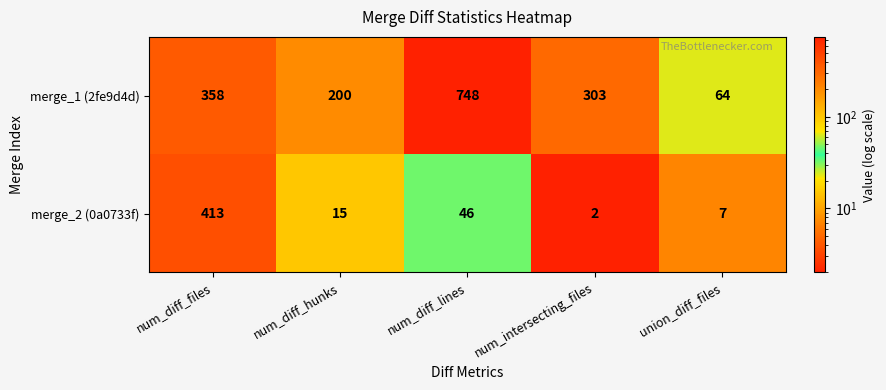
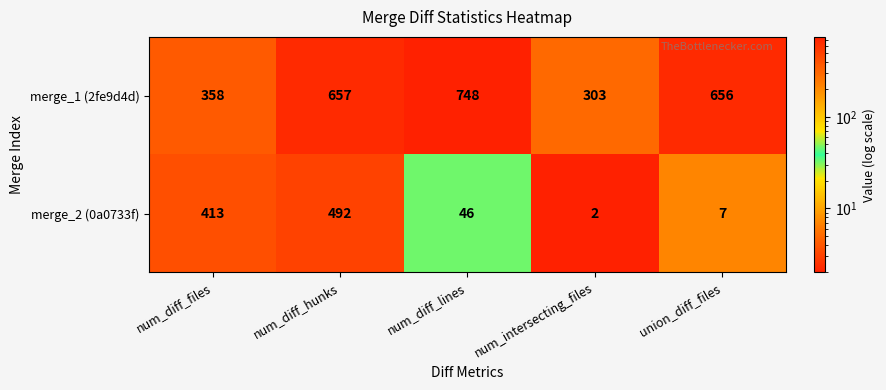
merge_1 (2fe9d4d), num_diff_hunks: 200 -> 657
merge_1 (2fe9d4d), union_diff_files: 64 -> 656
merge_2 (0a0733f), num_diff_hunks: 15 -> 492
